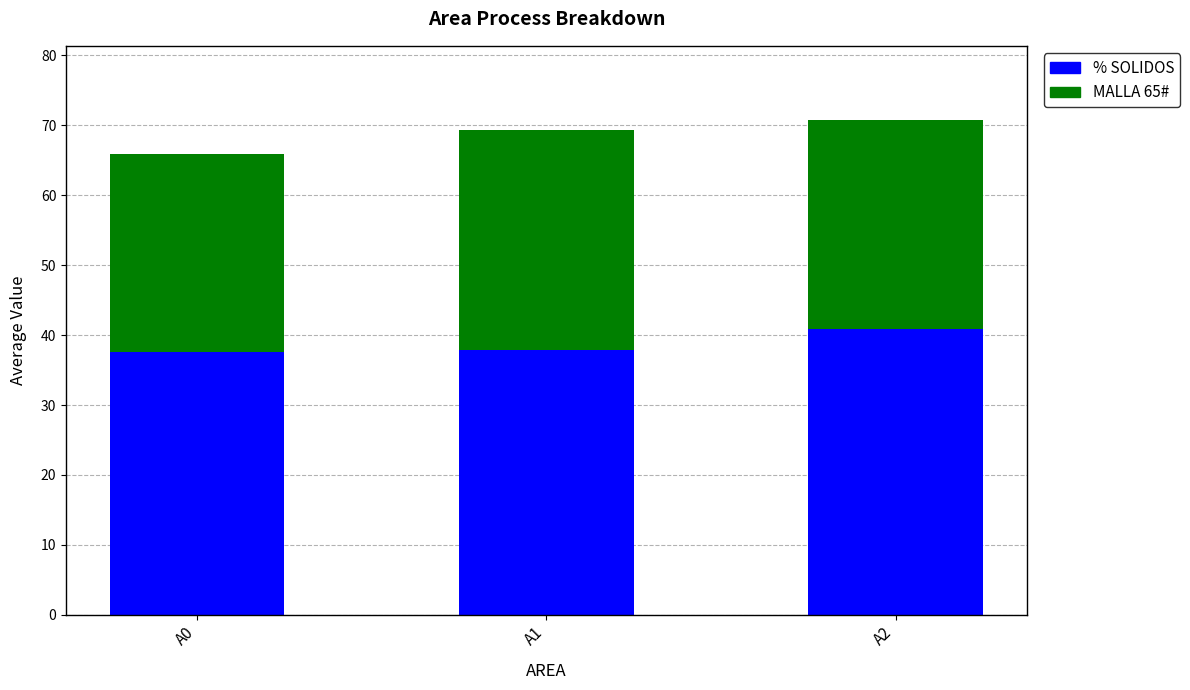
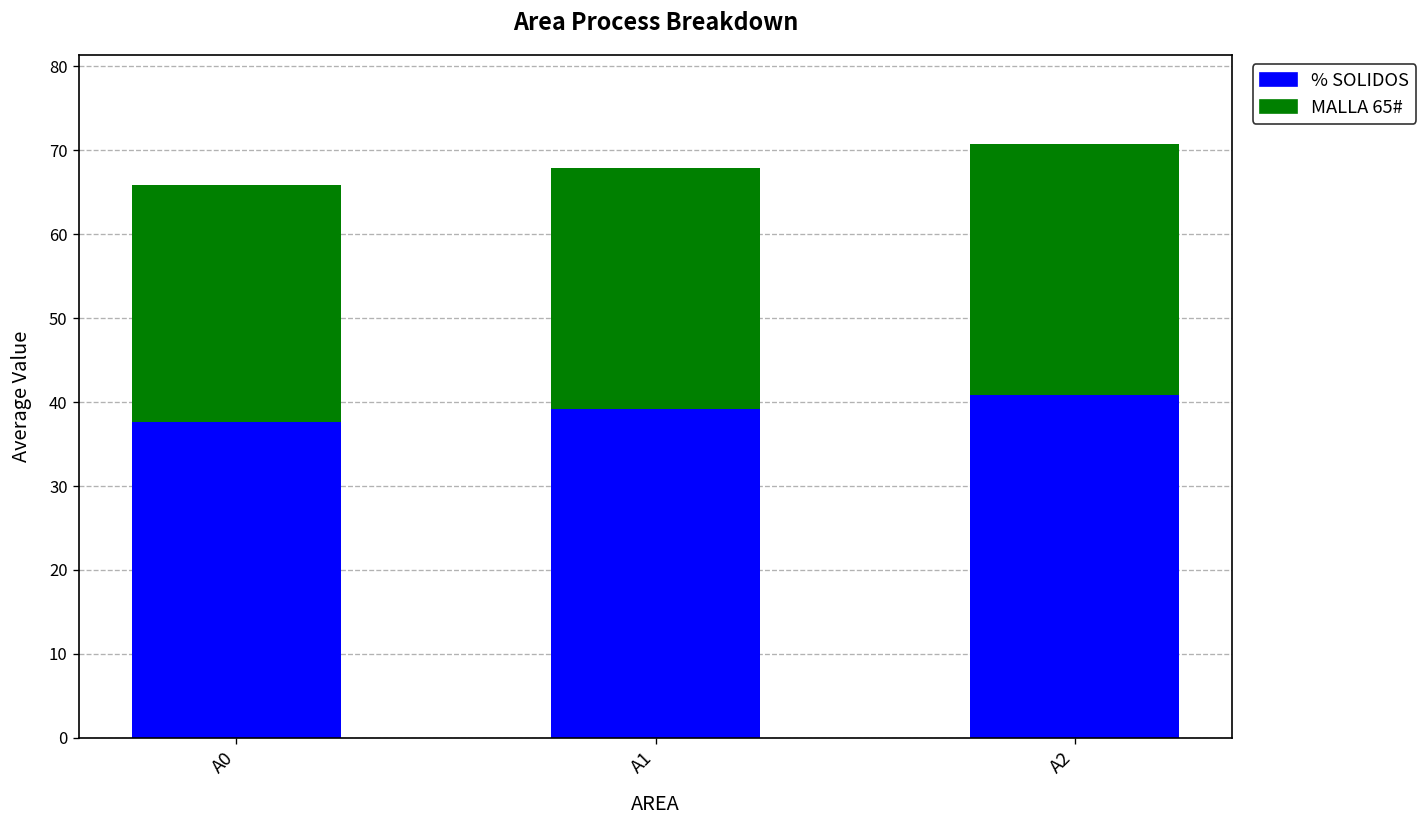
% SOLIDOS, A1: 38 -> 39
MALLA 65#, A1: 31 -> 29
